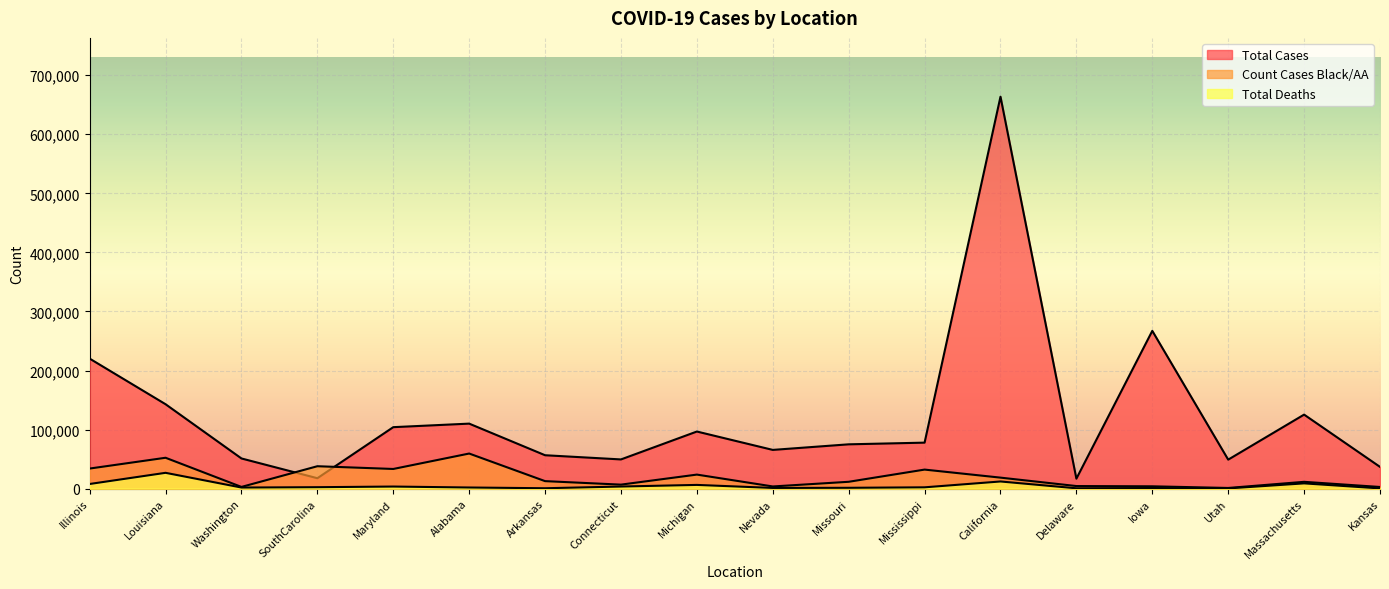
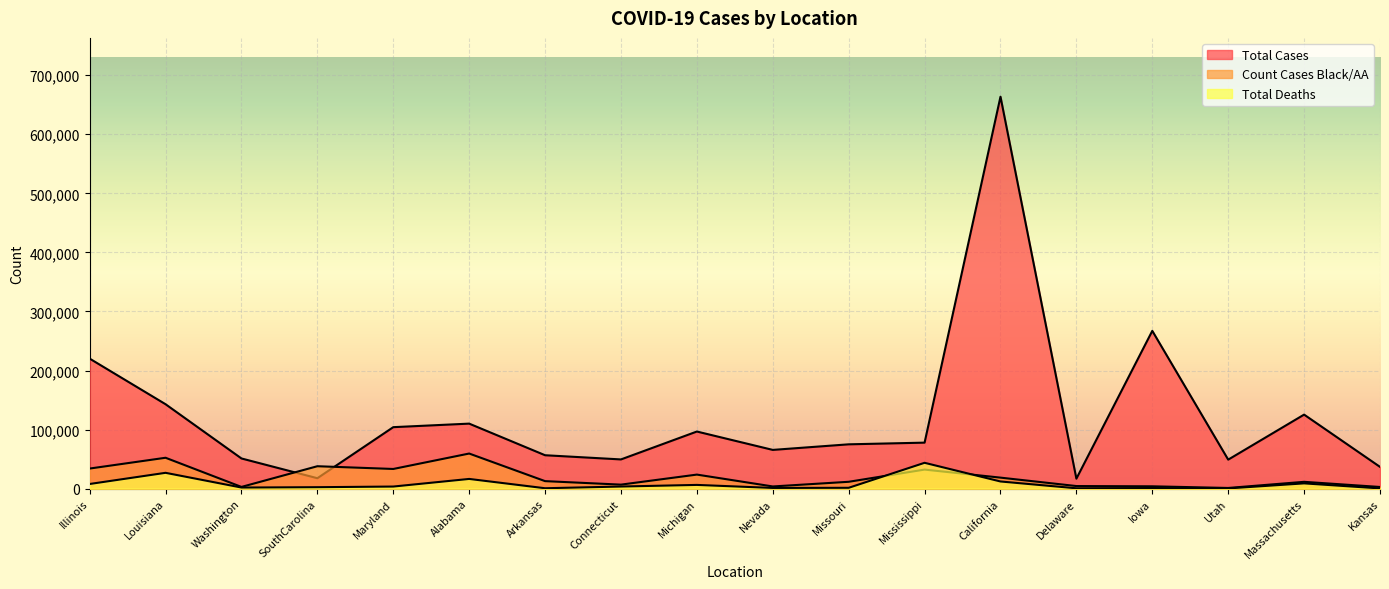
Total Deaths, Alabama: 0 -> 20,000
Total Deaths, Mississippi: 0 -> 40,000
